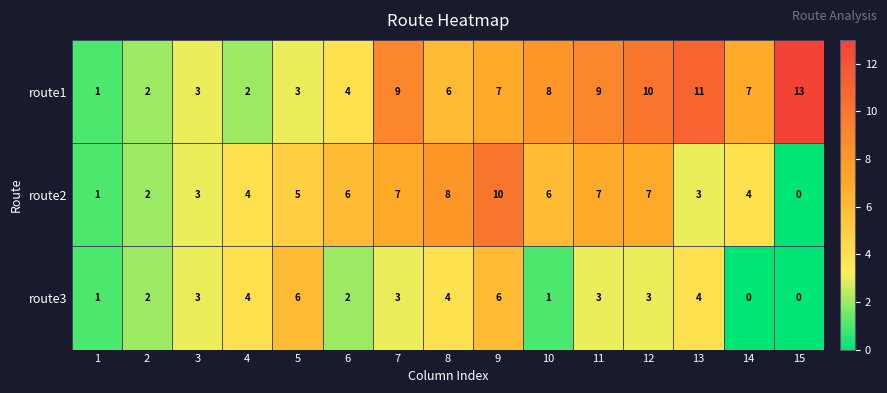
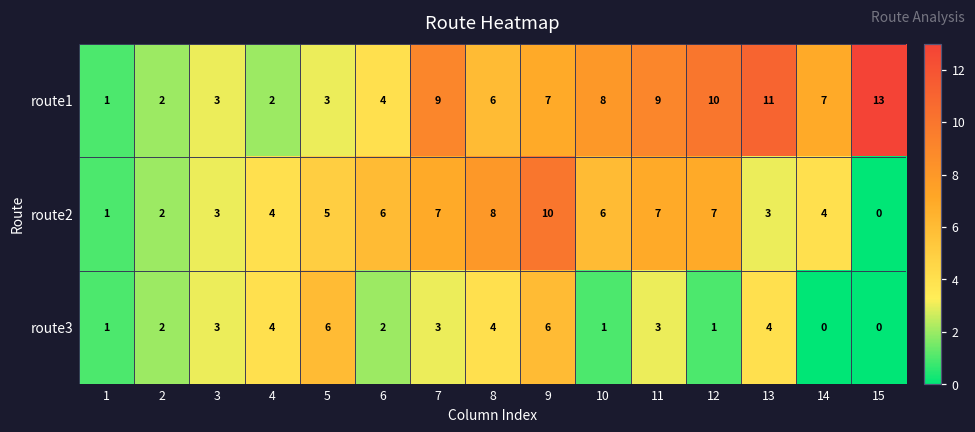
route3, 12: 3 -> 1
